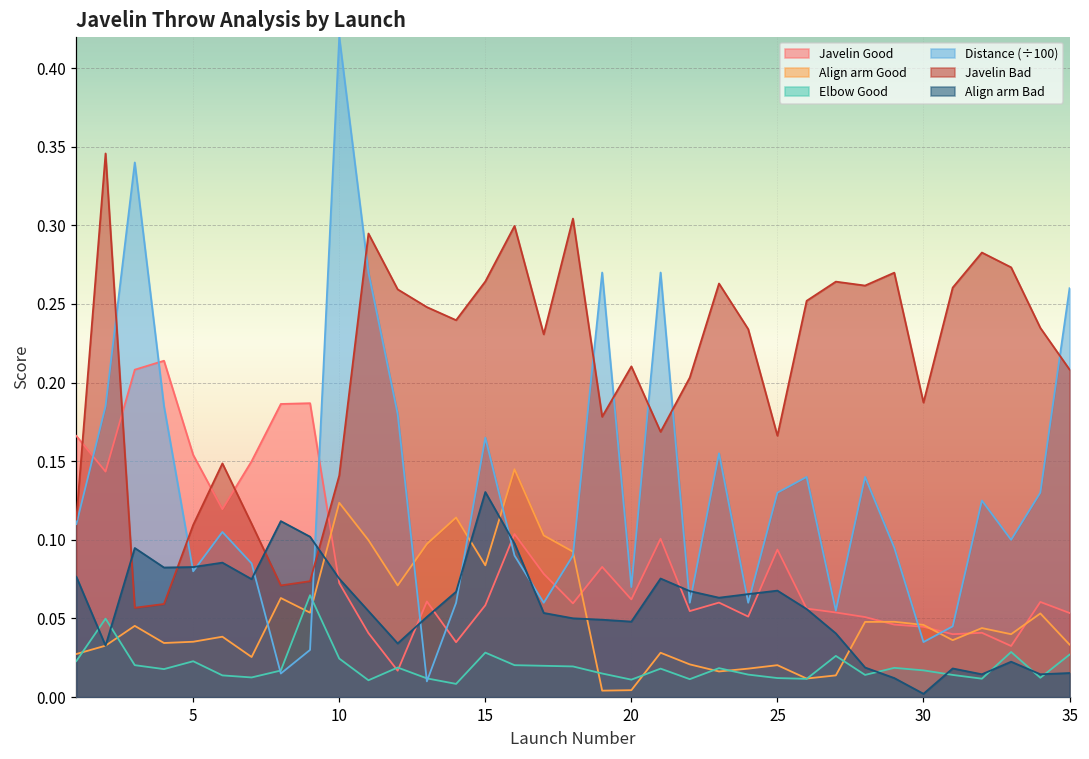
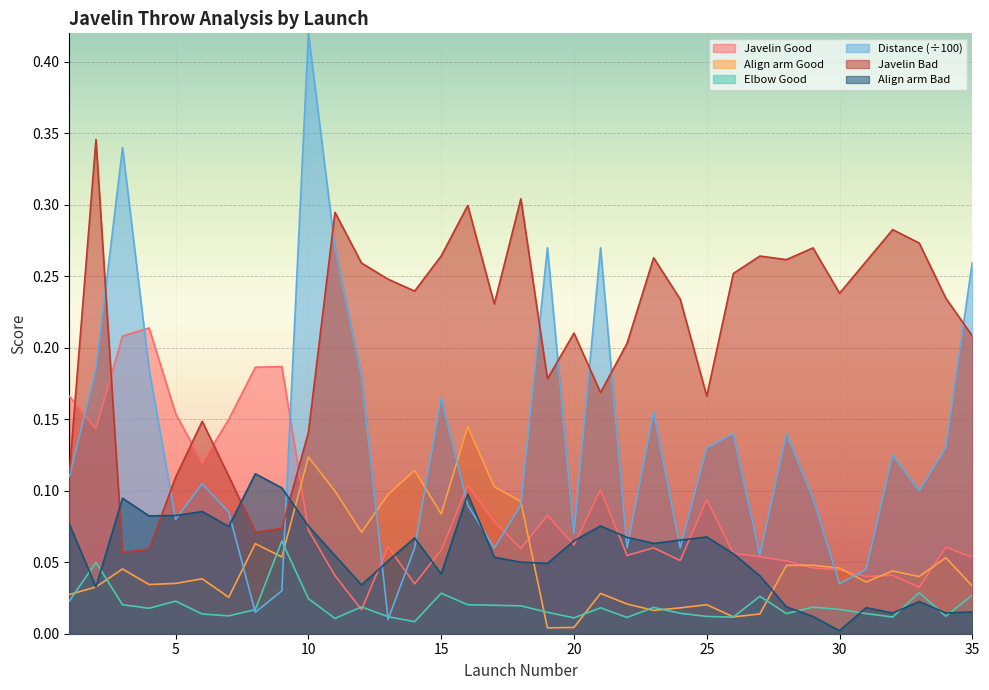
Align arm Bad, 15: 0.130 -> 0.042
Align arm Bad, 20: 0.048 -> 0.065
Javelin Bad, 30: 0.187 -> 0.238
